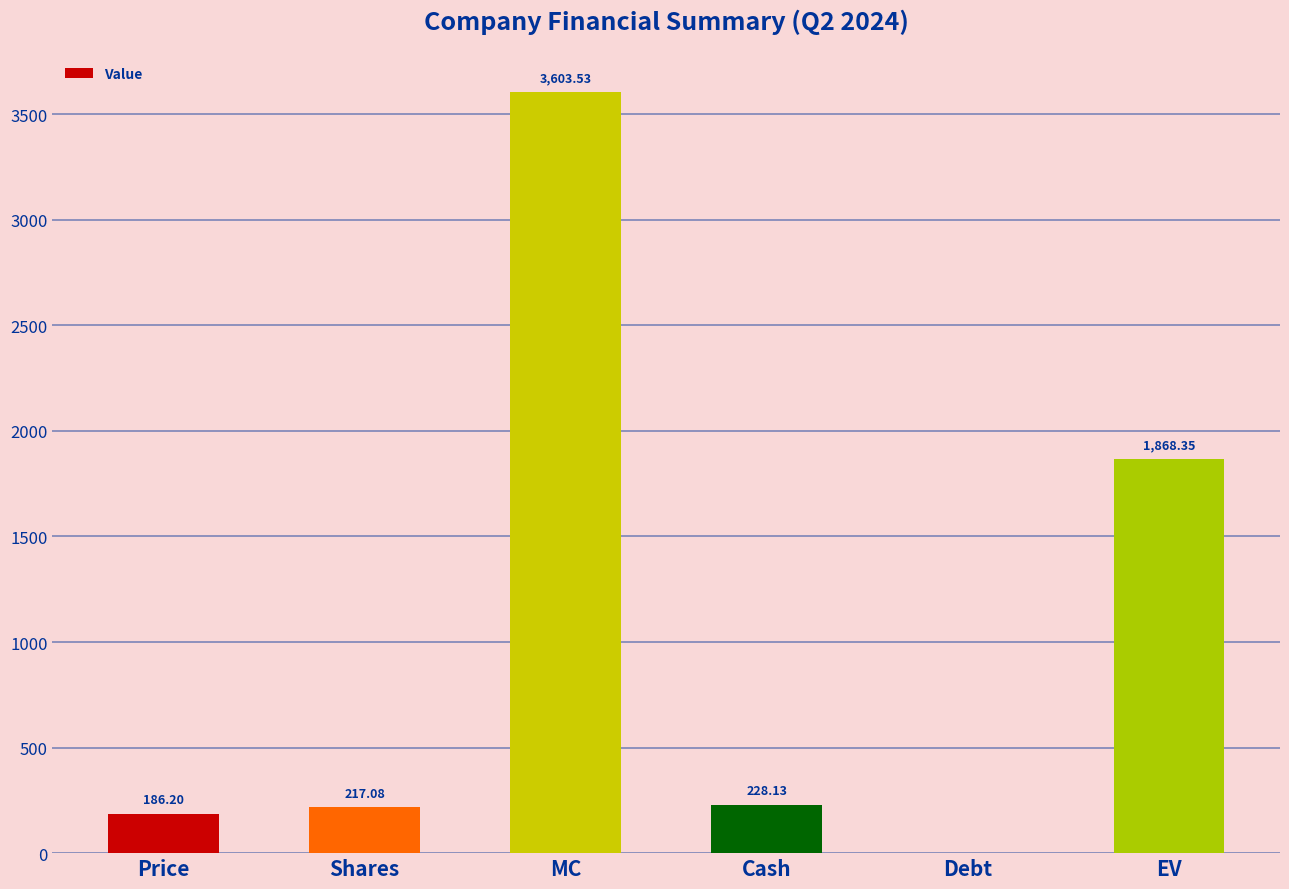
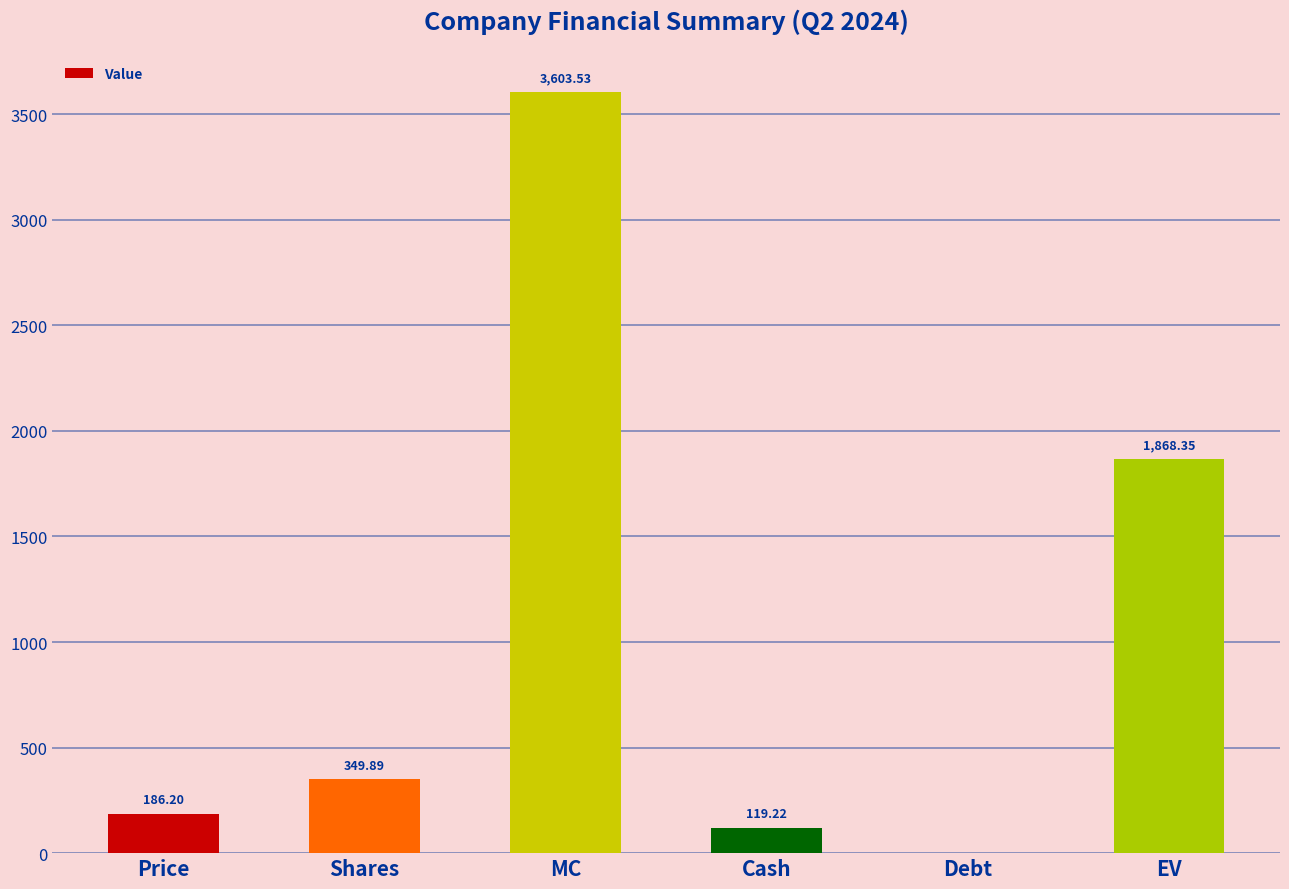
Shares: 217.08 -> 349.89
Cash: 228.13 -> 119.22
